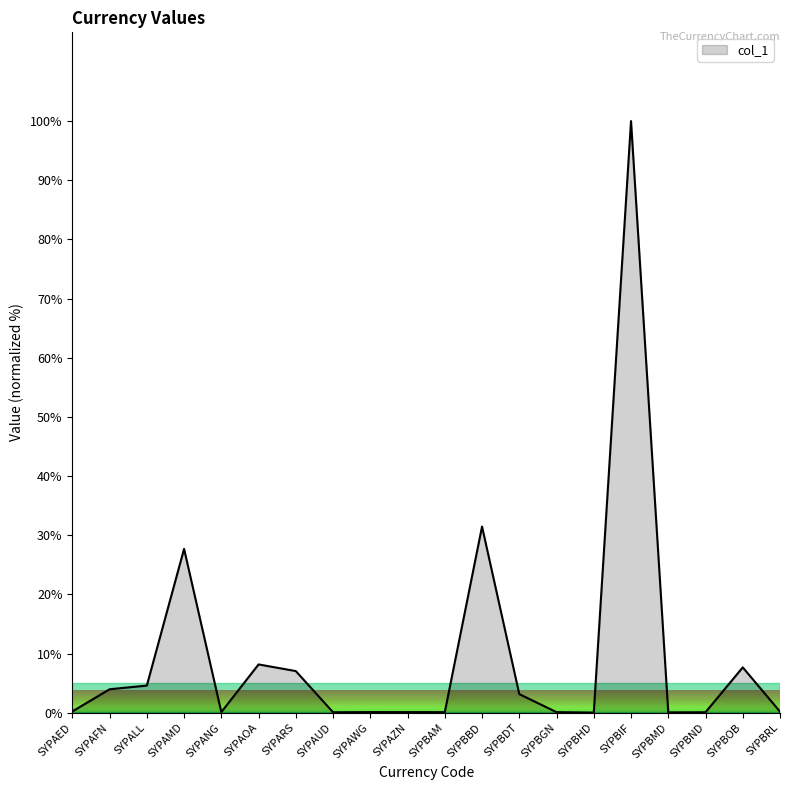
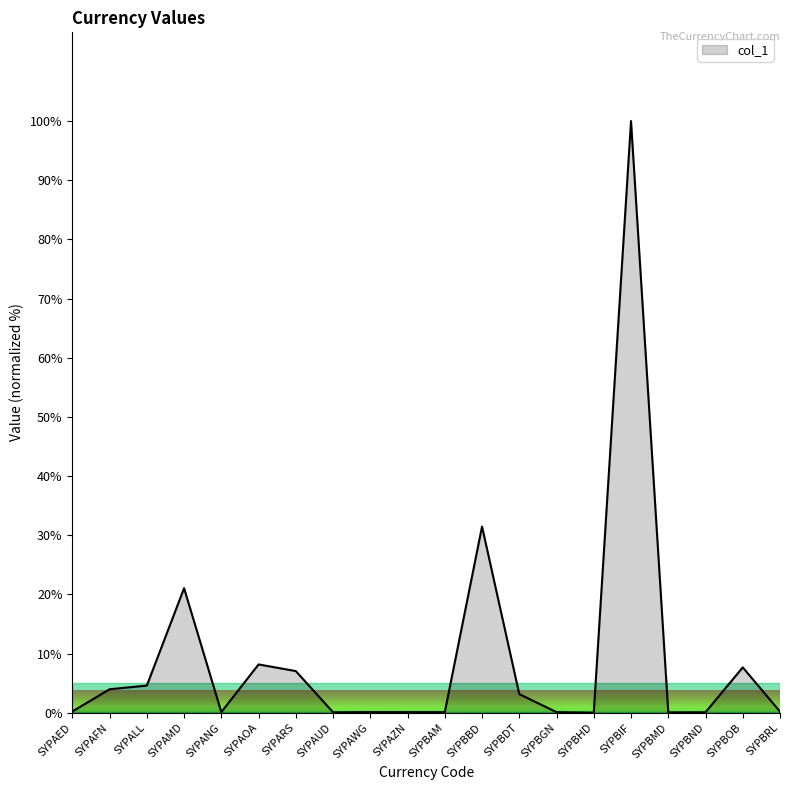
SYPAMD: 28% -> 21%
